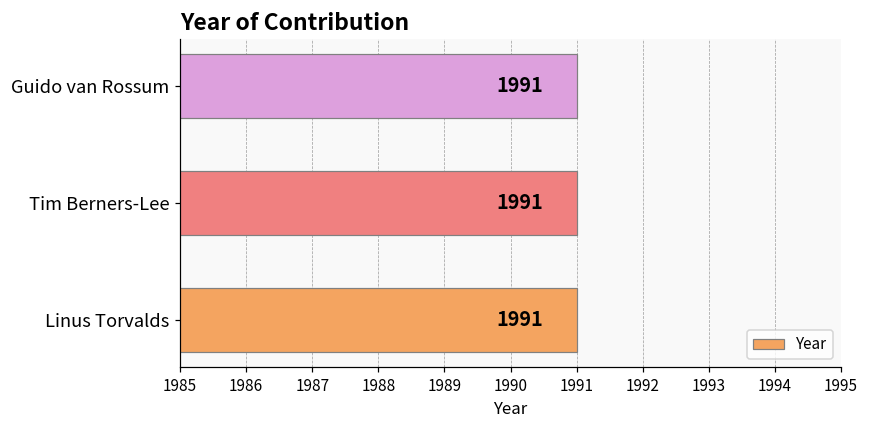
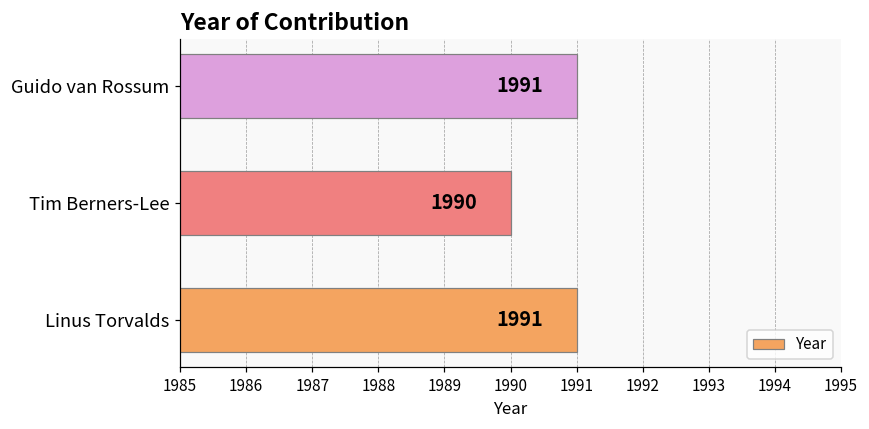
Tim Berners-Lee: 1991 -> 1990
